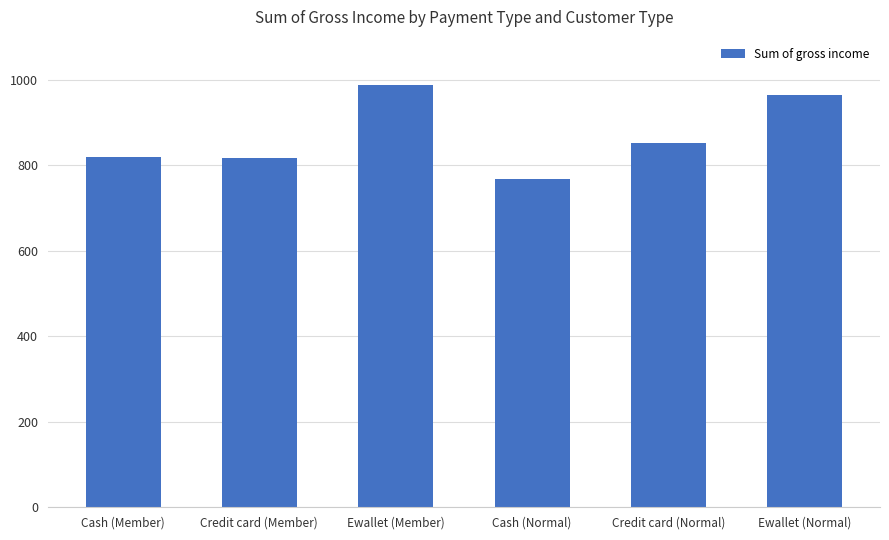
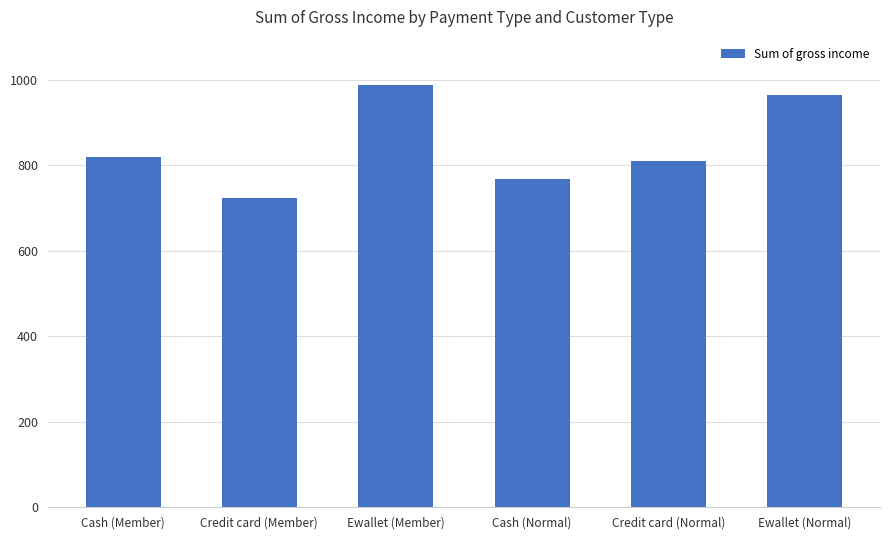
Credit card (Member): 820 -> 720
Credit card (Normal): 850 -> 810
